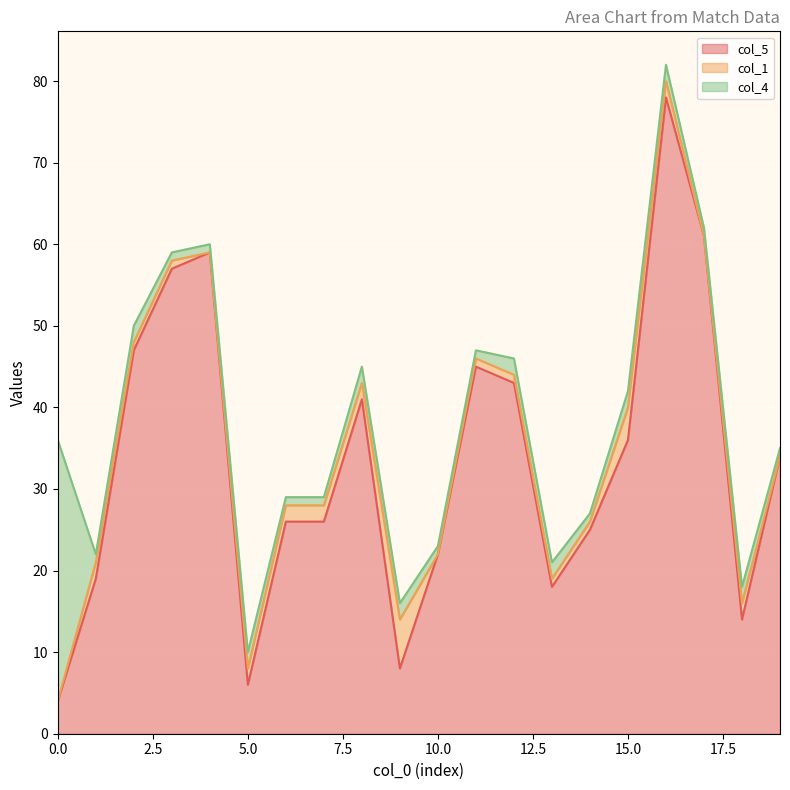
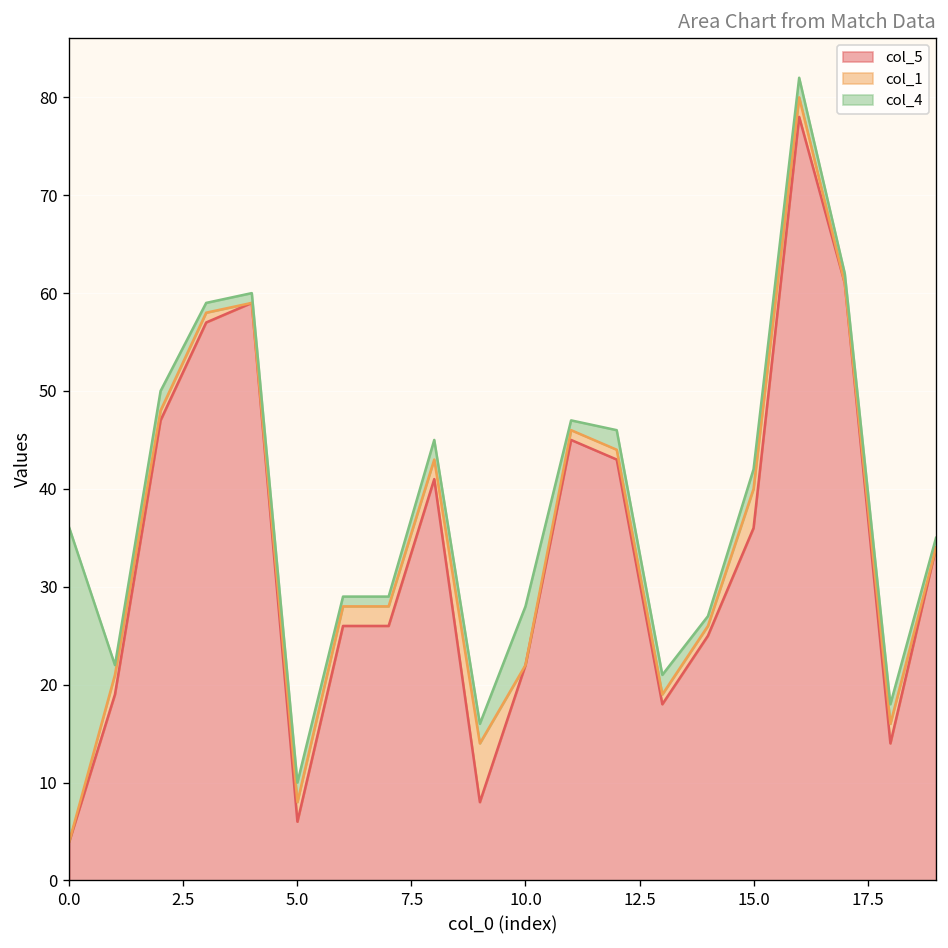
col_4, 10.0: 1 -> 6
